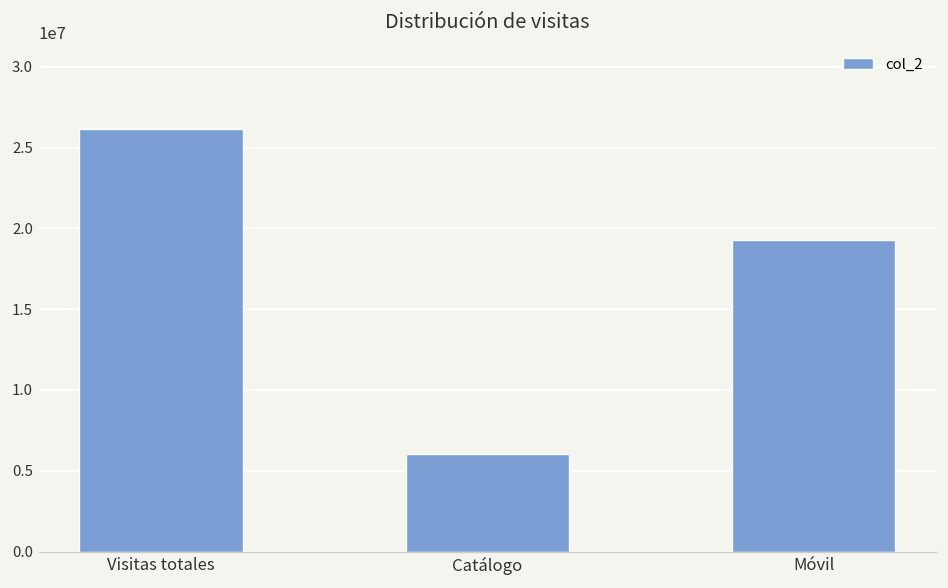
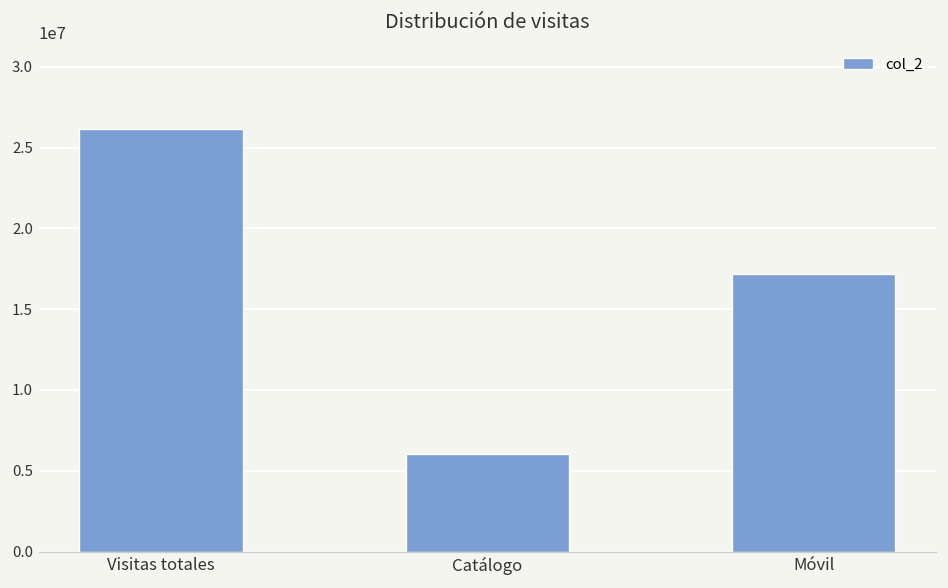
Móvil: 19300000 -> 17200000
